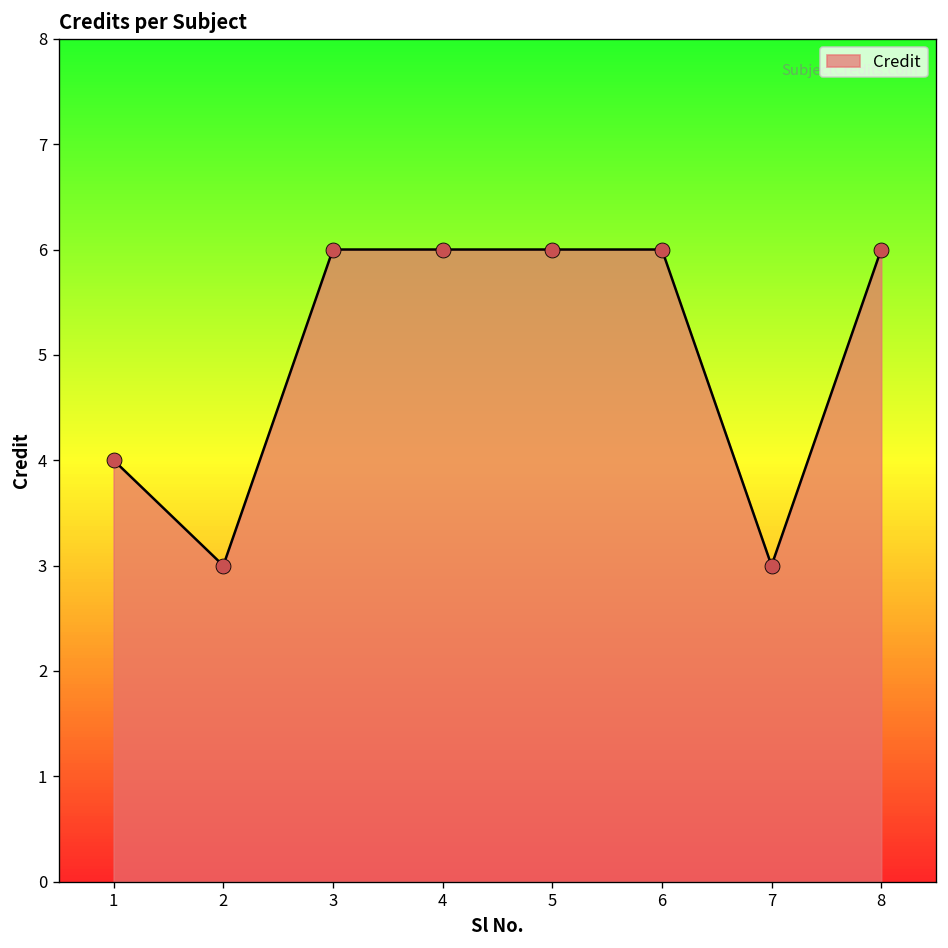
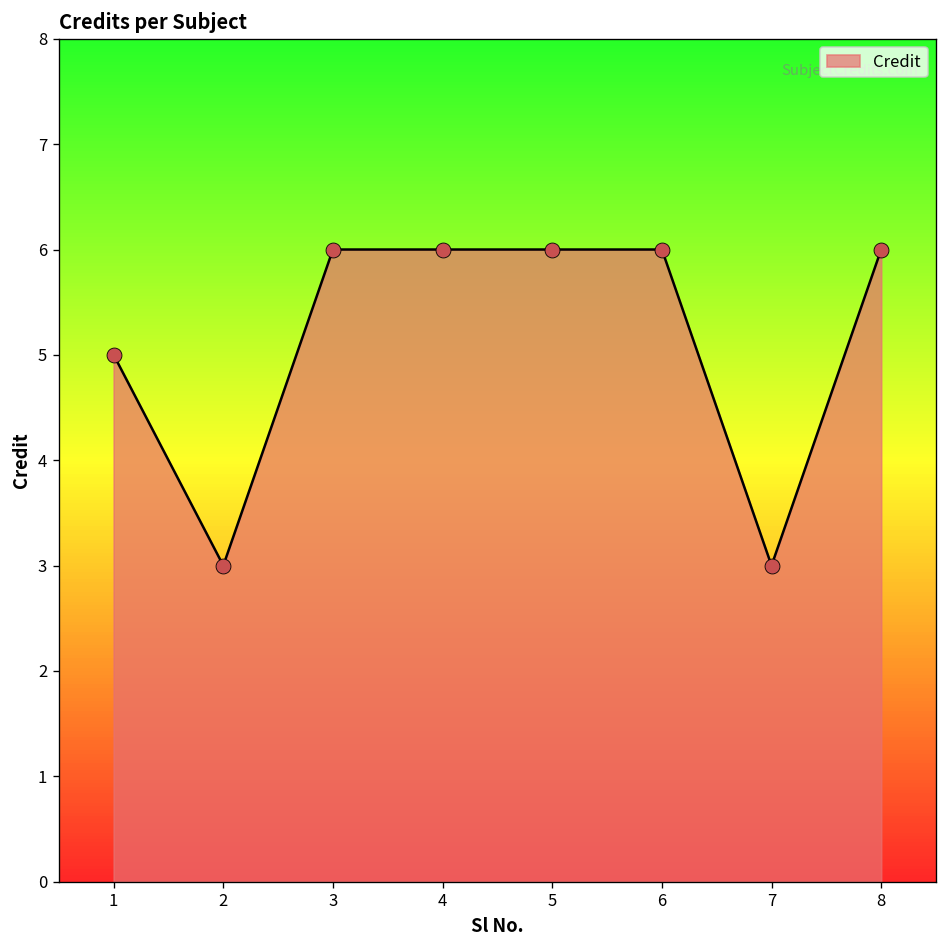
1: 4 -> 5
